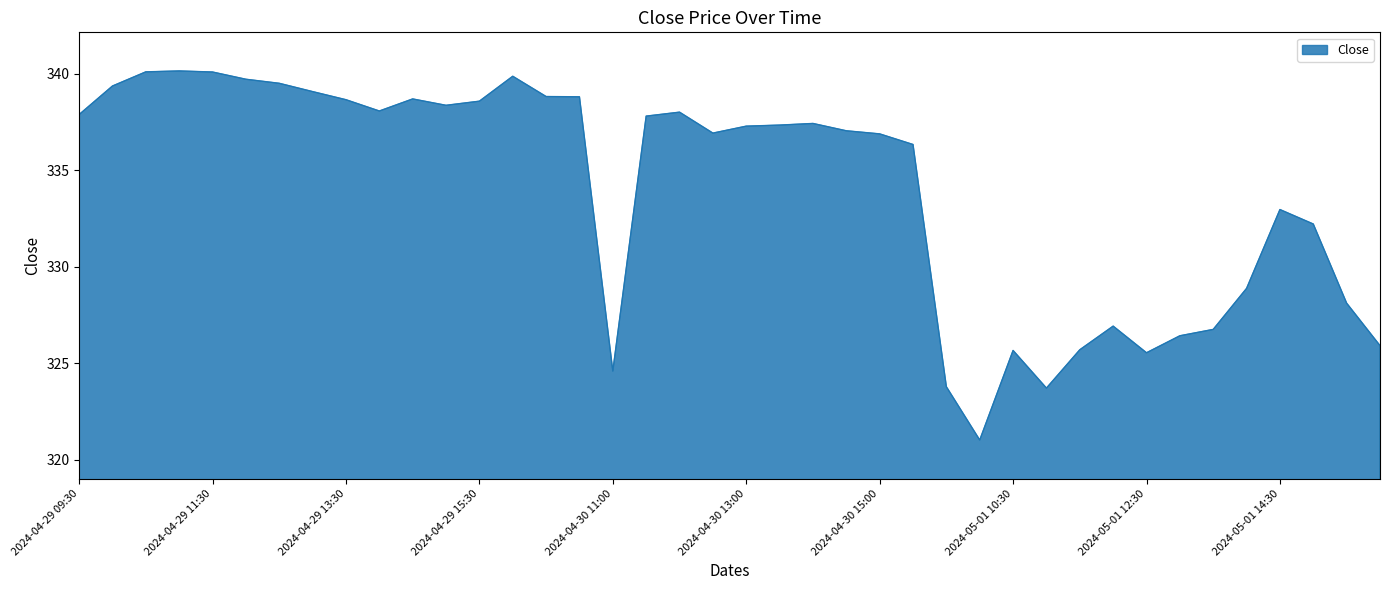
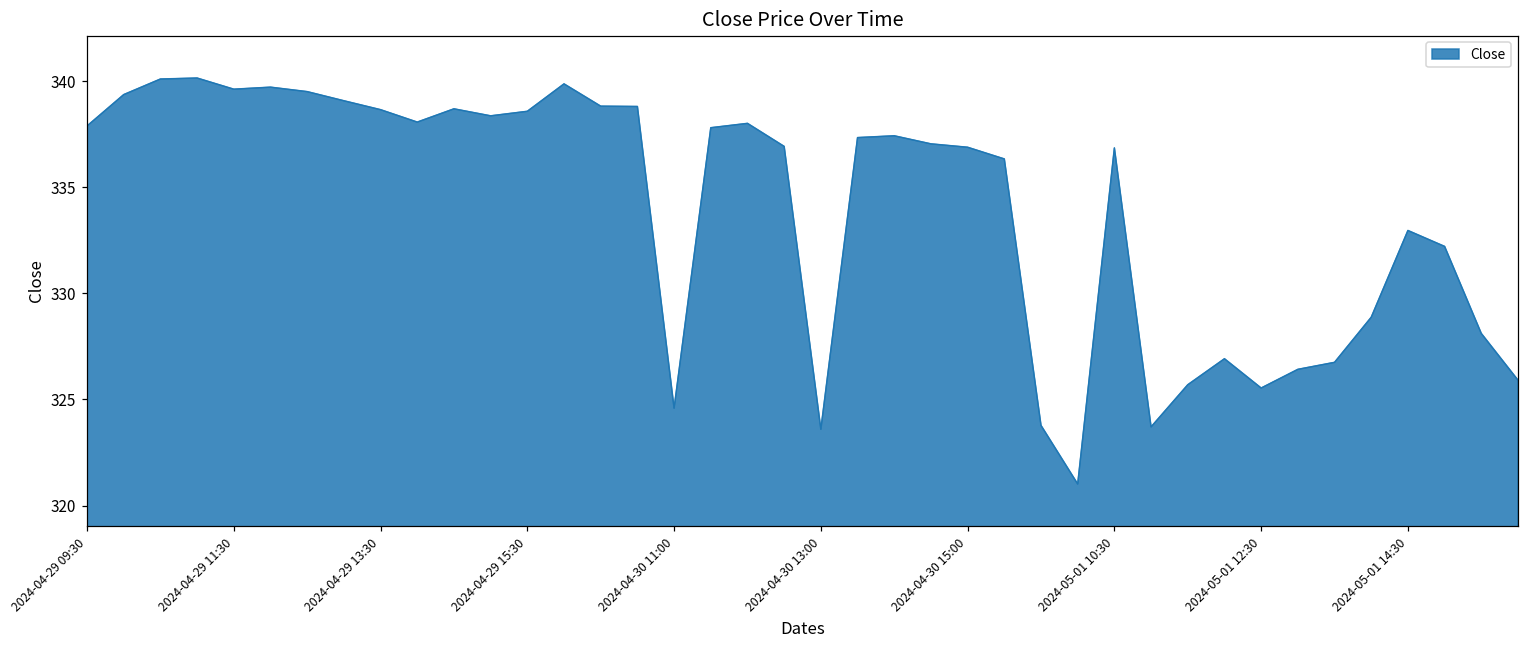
2024-04-29 11:30: 340.1 -> 339.6
2024-04-30 13:00: 337.3 -> 323.6
2024-05-01 10:30: 325.7 -> 336.8
